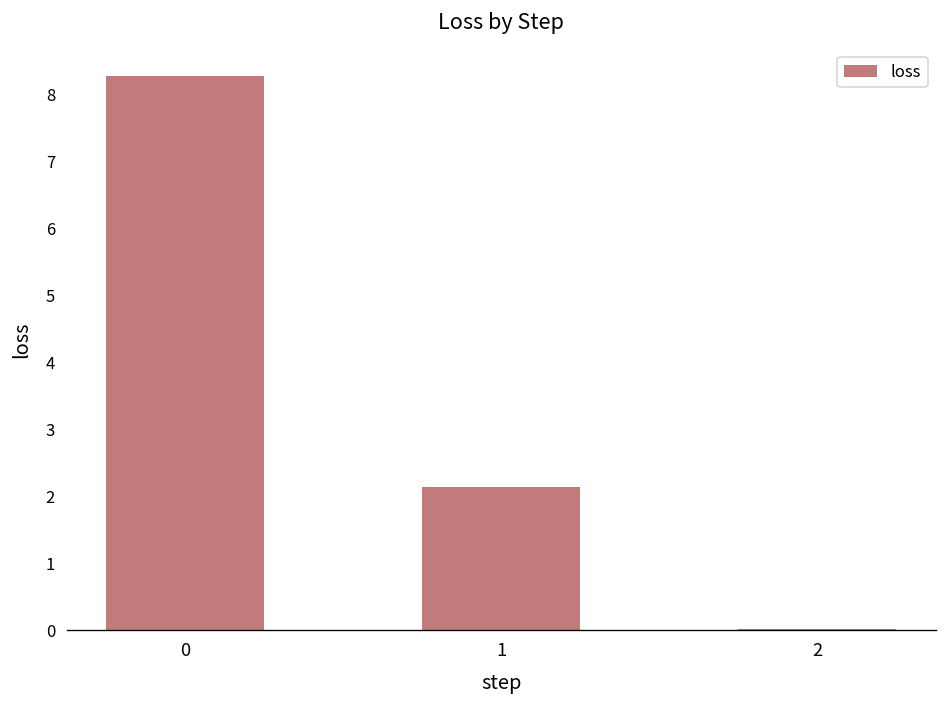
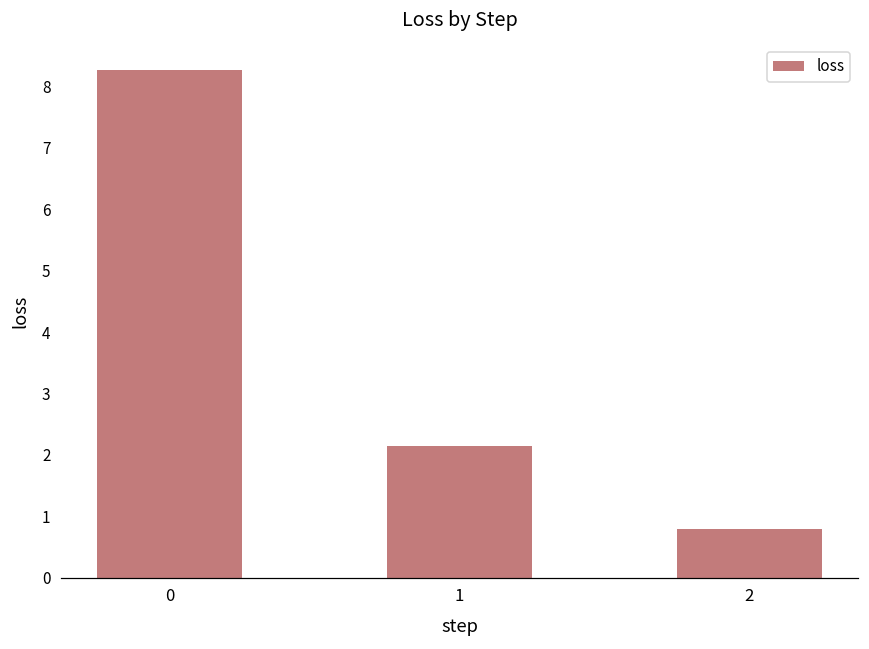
2: 0.0 -> 0.8
